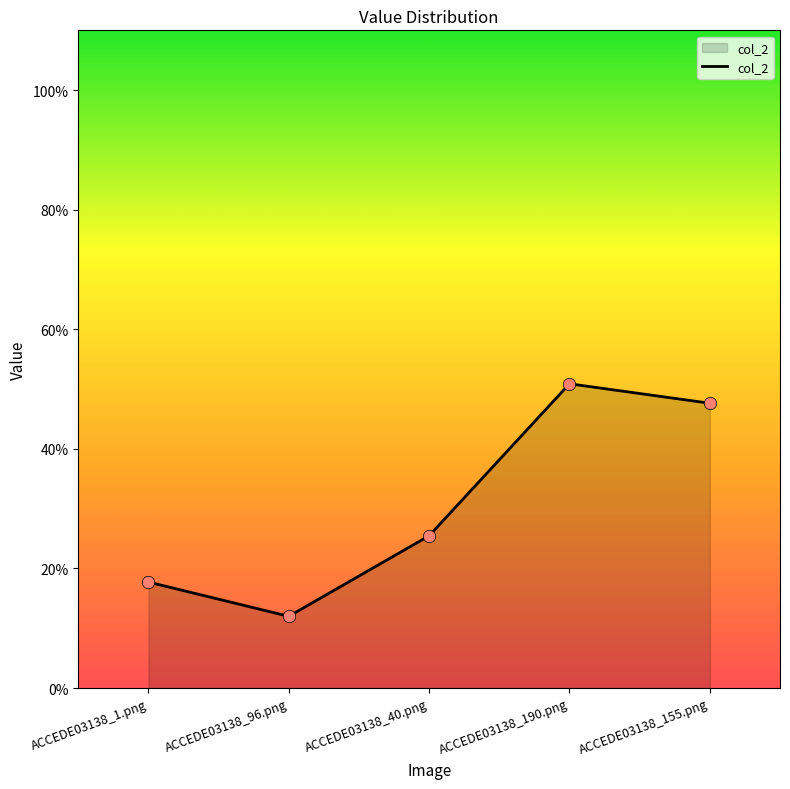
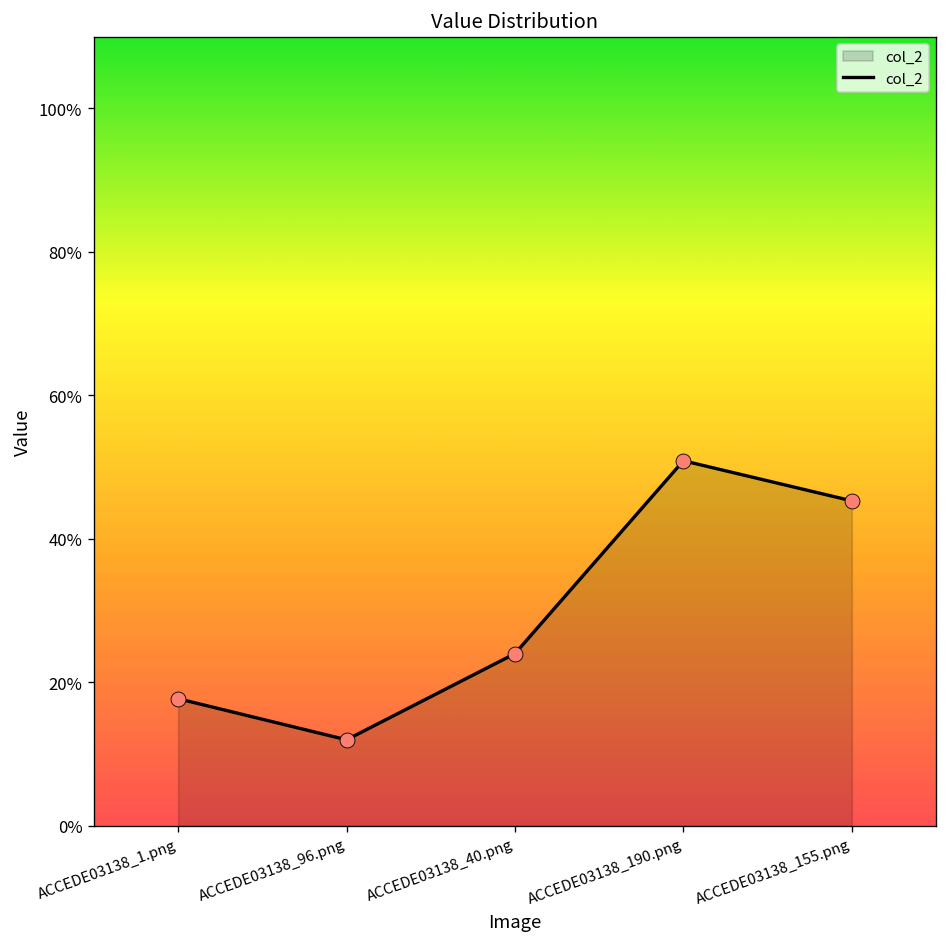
ACCEDE03138_40.png: 25% -> 24%
ACCEDE03138_155.png: 48% -> 45%
